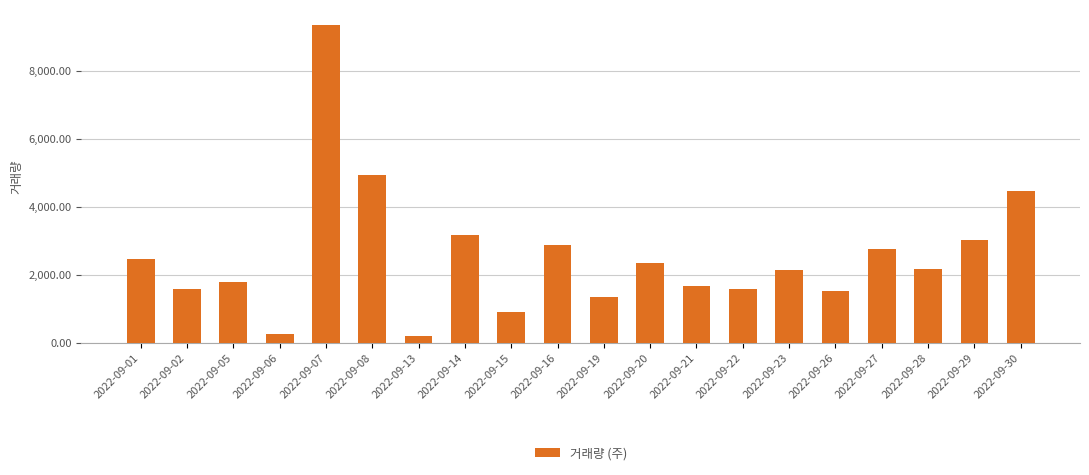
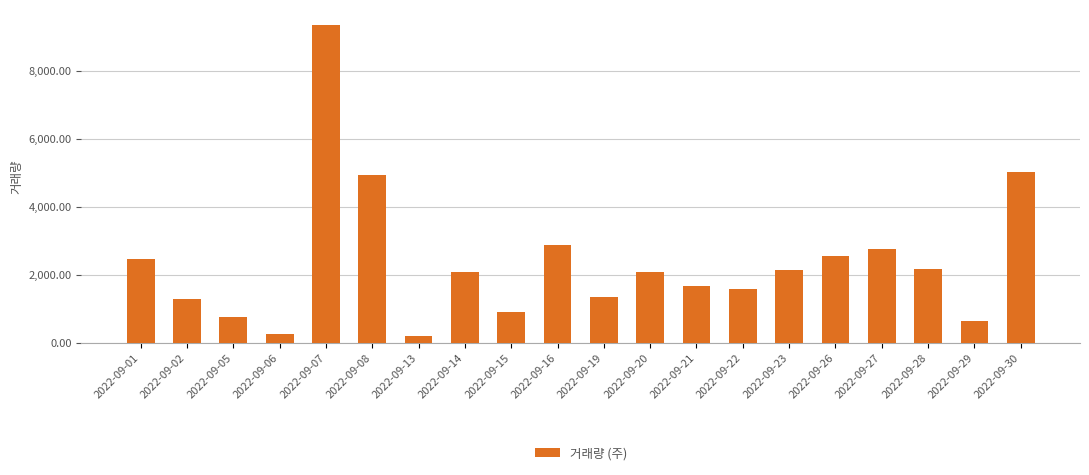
2022-09-02: 1,600 -> 1,300
2022-09-05: 1,800 -> 800
2022-09-14: 3,200 -> 2,100
2022-09-20: 2,400 -> 2,100
2022-09-26: 1,500 -> 2,500
2022-09-29: 3,000 -> 600
2022-09-30: 4,500 -> 5,000
